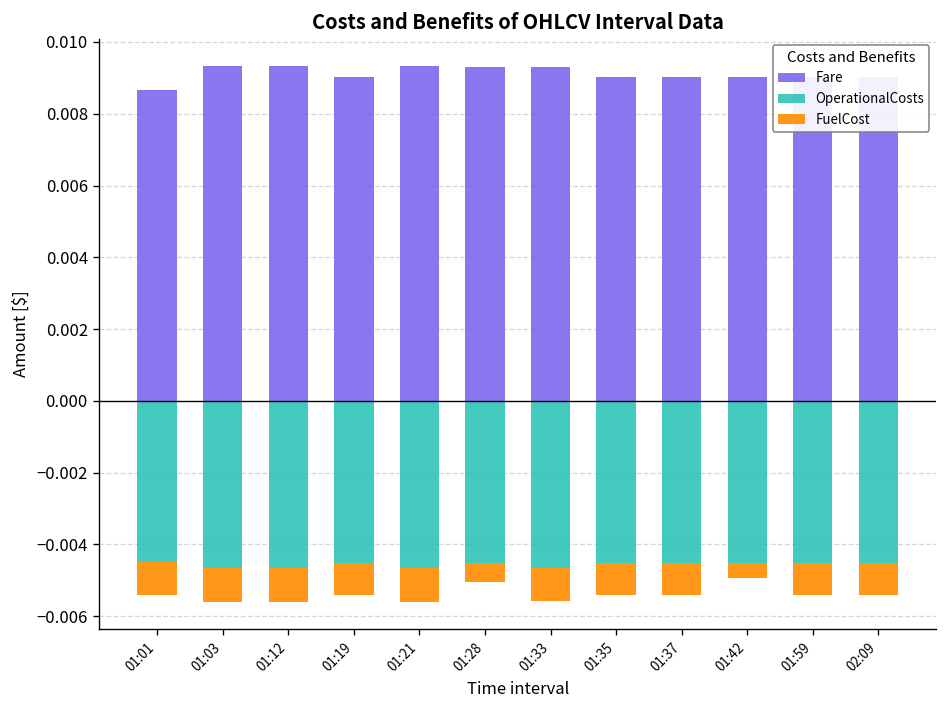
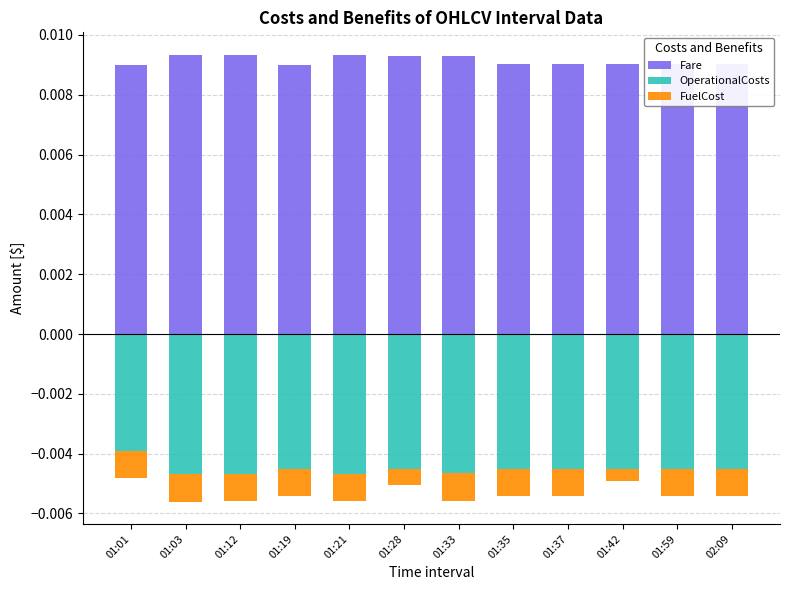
Fare, 01:01: 0.0086 -> 0.0090
OperationalCosts, 01:01: -0.0045 -> -0.0039
